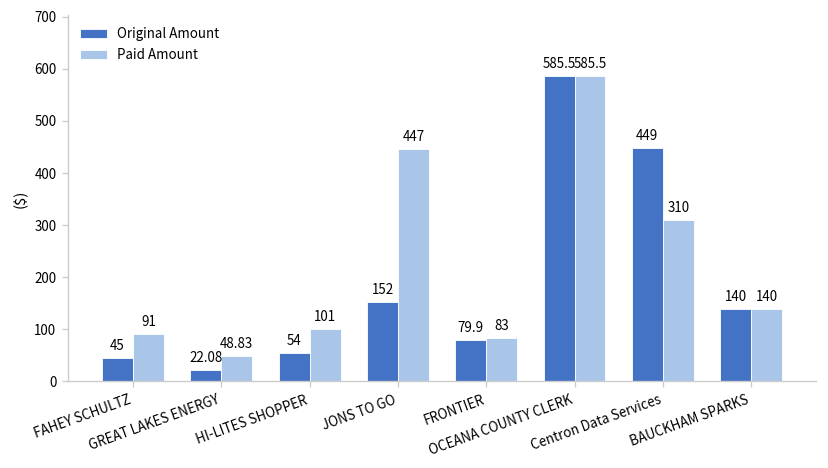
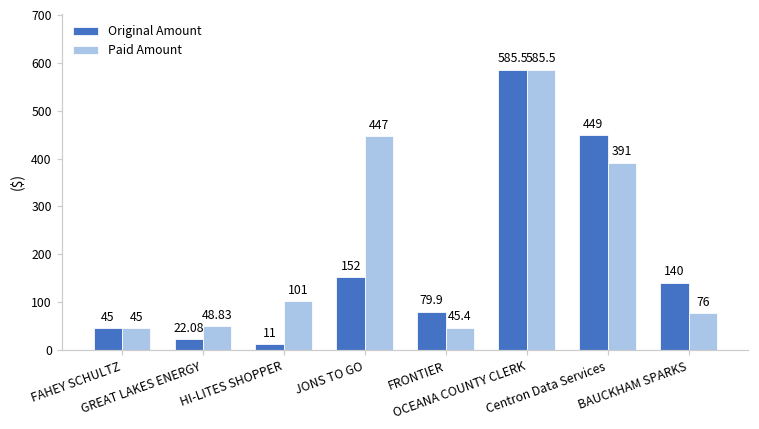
Paid Amount, FAHEY SCHULTZ: 91 -> 45
Original Amount, HI-LITES SHOPPER: 54 -> 11
Paid Amount, FRONTIER: 83 -> 45.4
Paid Amount, Centron Data Services: 310 -> 391
Paid Amount, BAUCKHAM SPARKS: 140 -> 76
